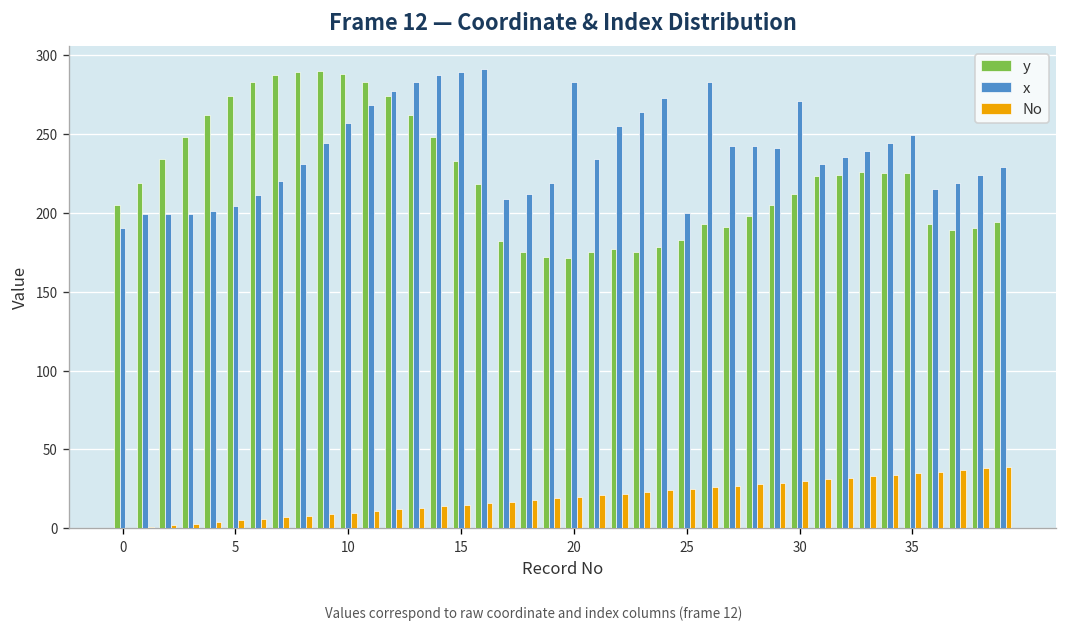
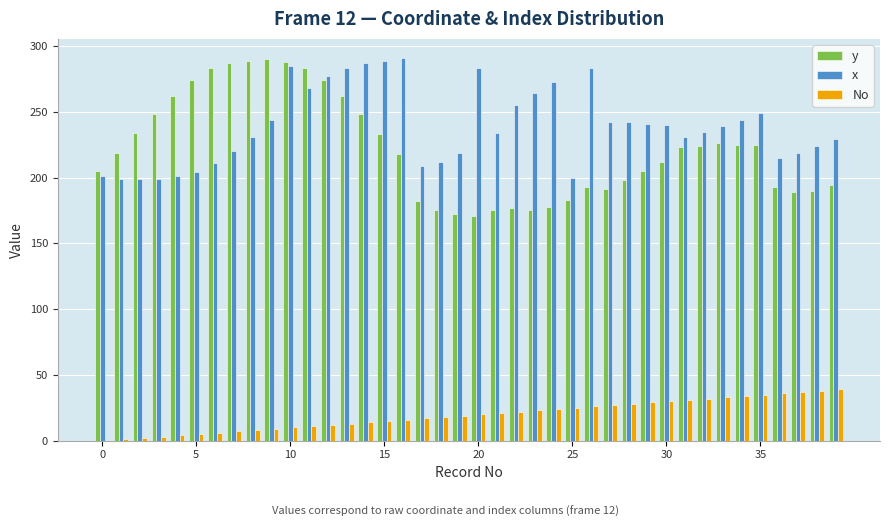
x, 0: 190 -> 201
x, 10: 257 -> 285
x, 30: 271 -> 240
